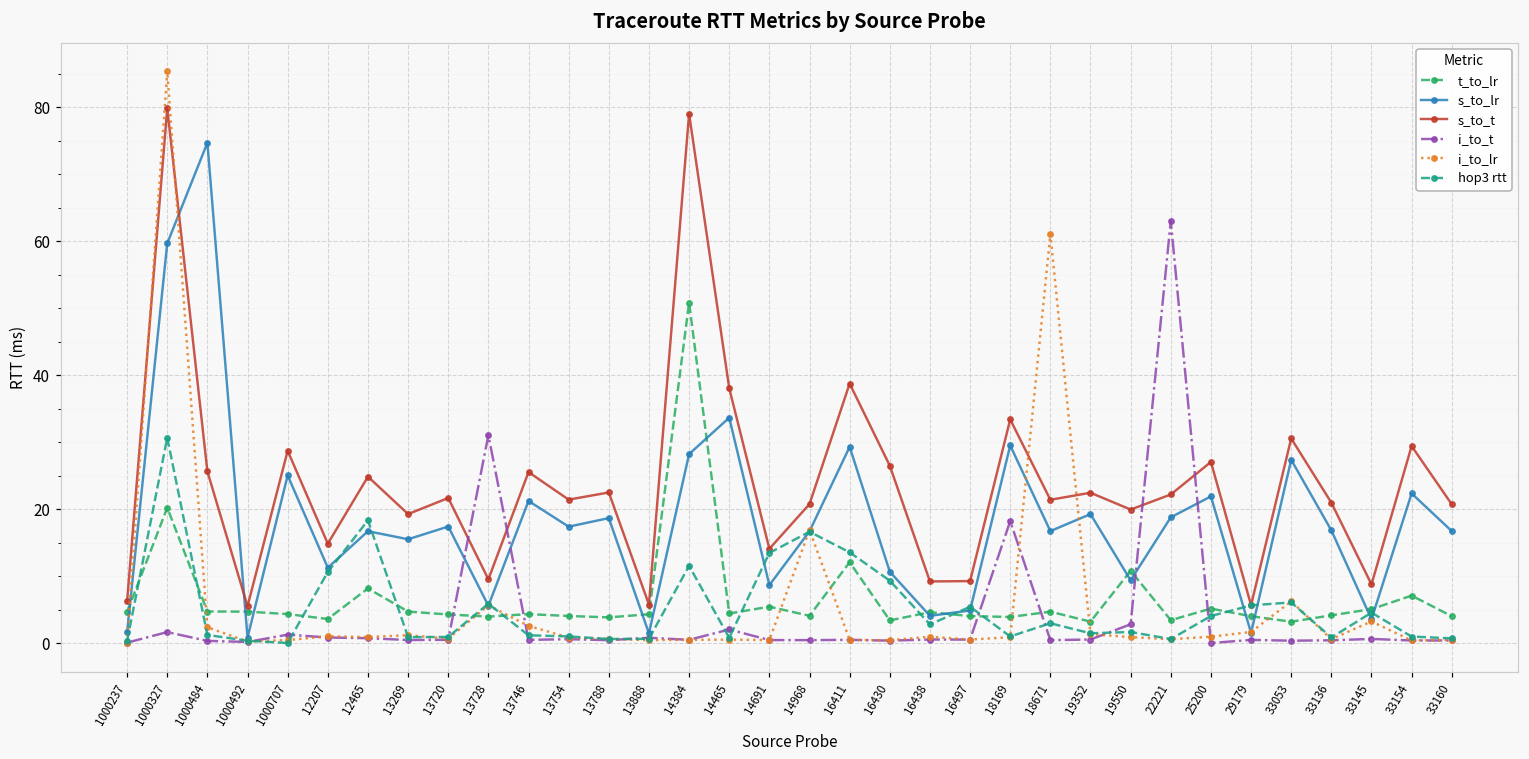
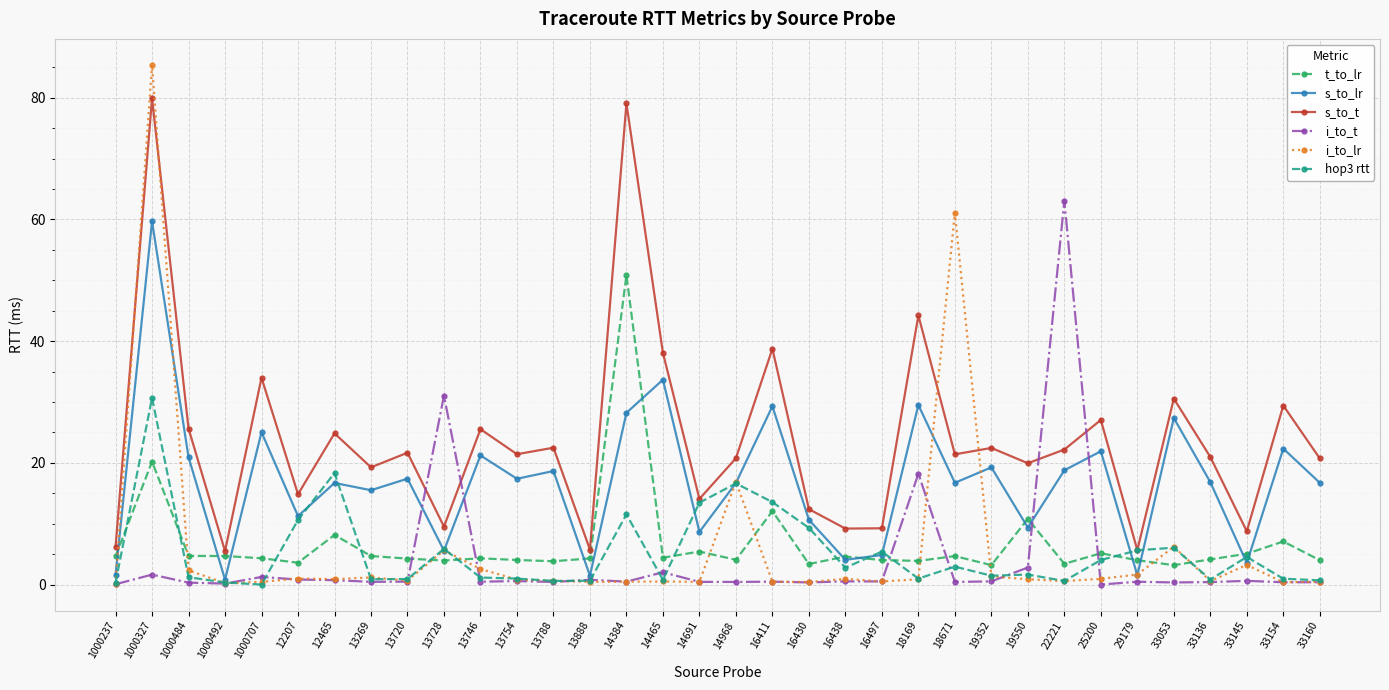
s_to_lr, 1000484: 75 -> 21
s_to_t, 1000707: 29 -> 34
s_to_t, 16430: 26 -> 12
s_to_t, 18169: 33 -> 44
